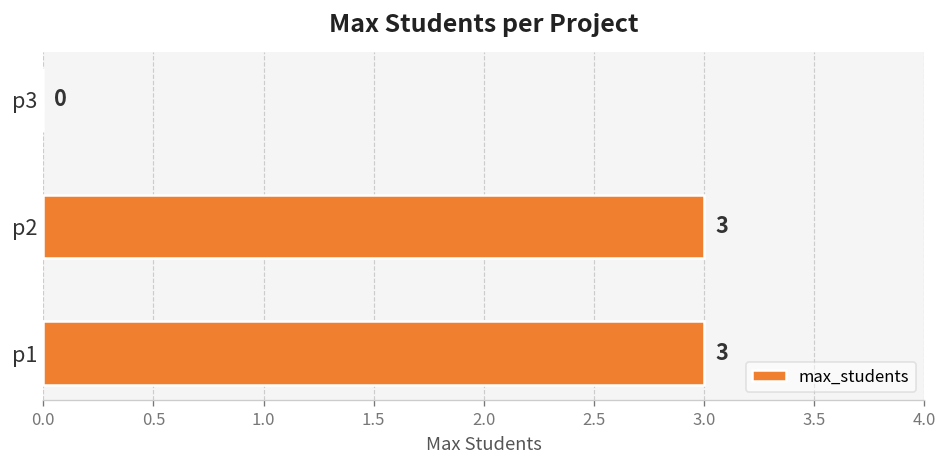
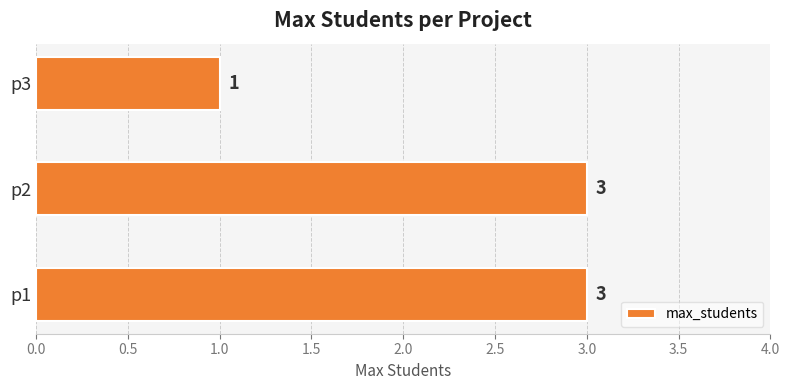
p3: 0 -> 1
